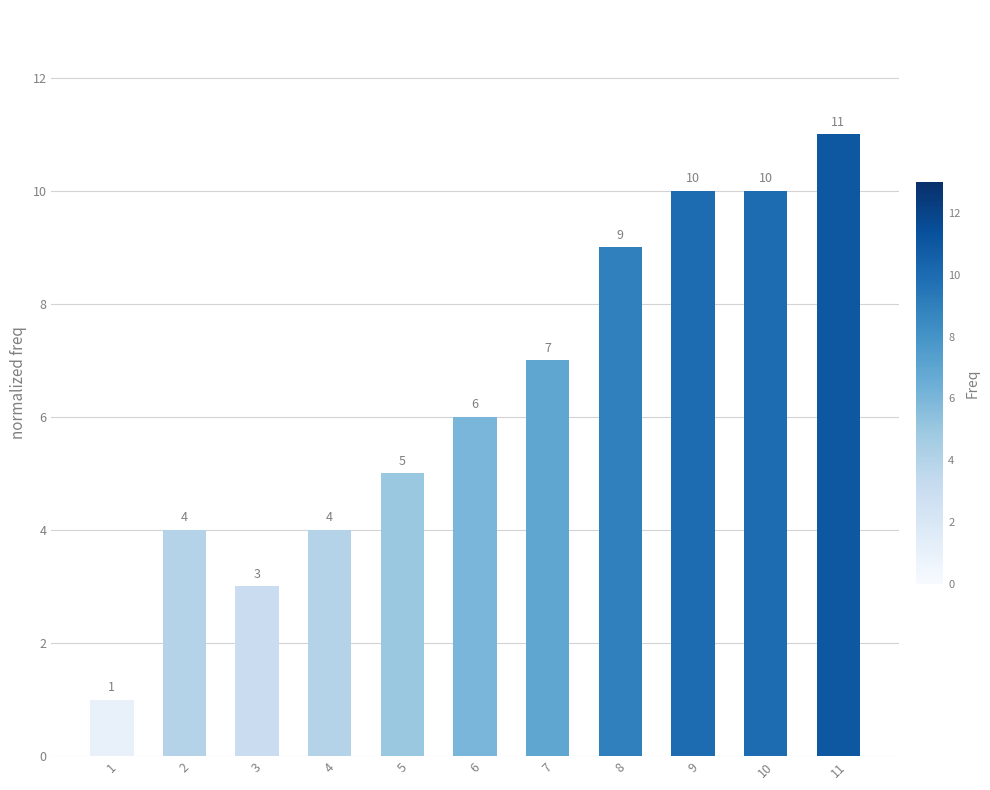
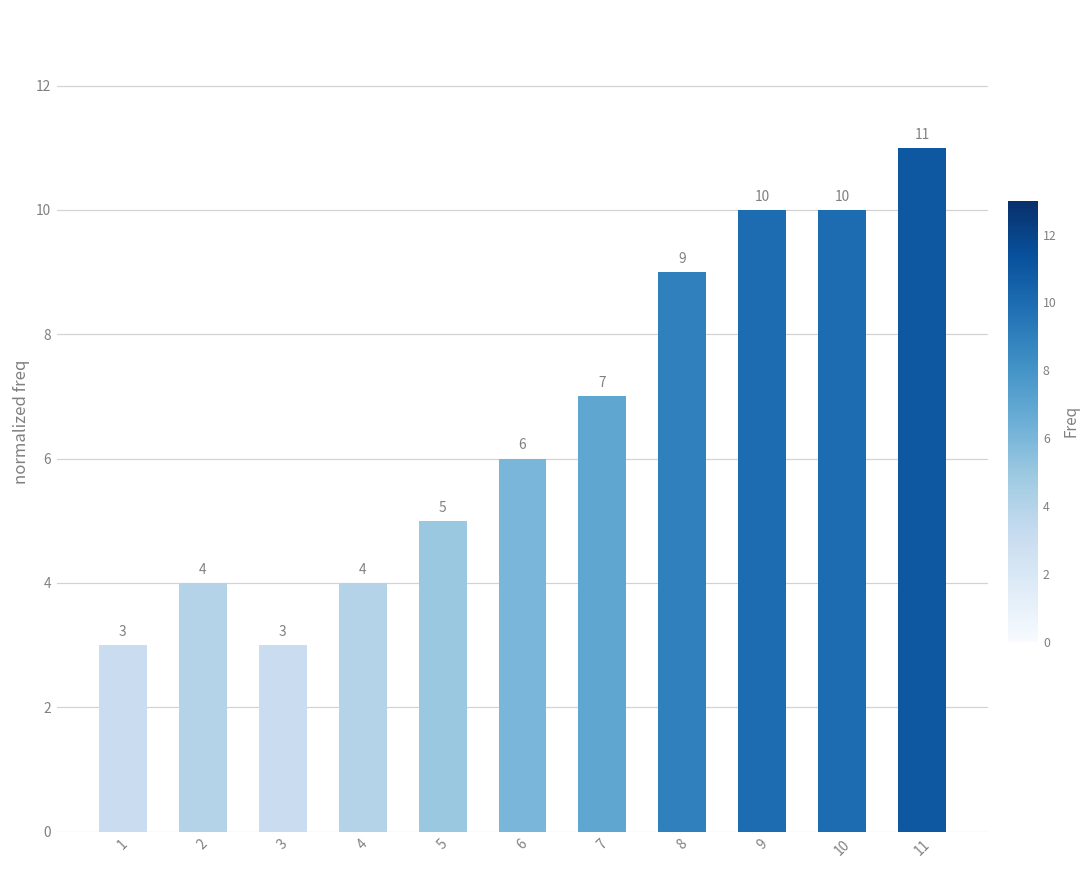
1: 1 -> 3
